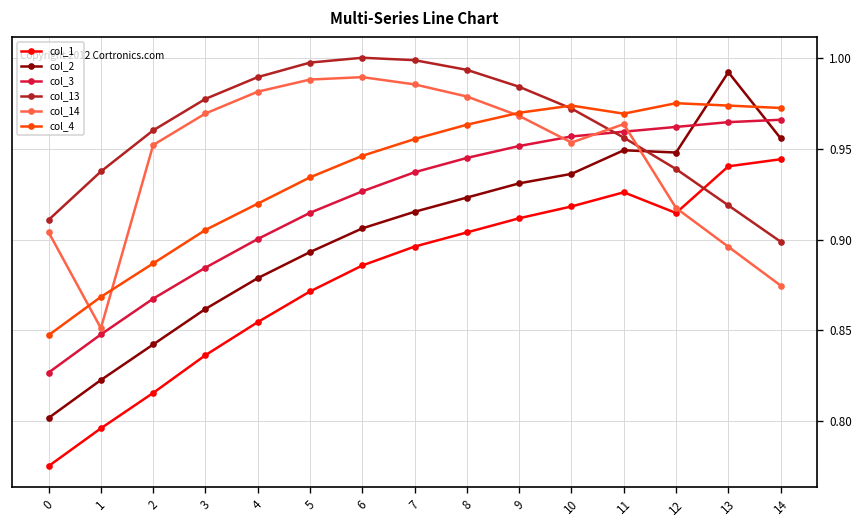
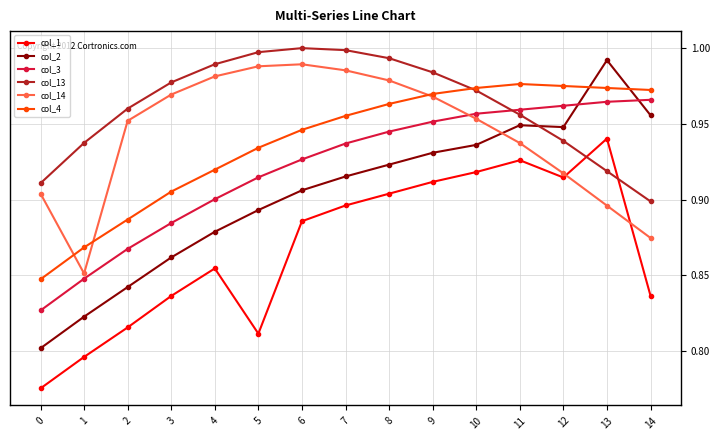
col_1, 5: 0.871 -> 0.811
col_14, 11: 0.963 -> 0.937
col_4, 11: 0.969 -> 0.976
col_1, 14: 0.944 -> 0.836
